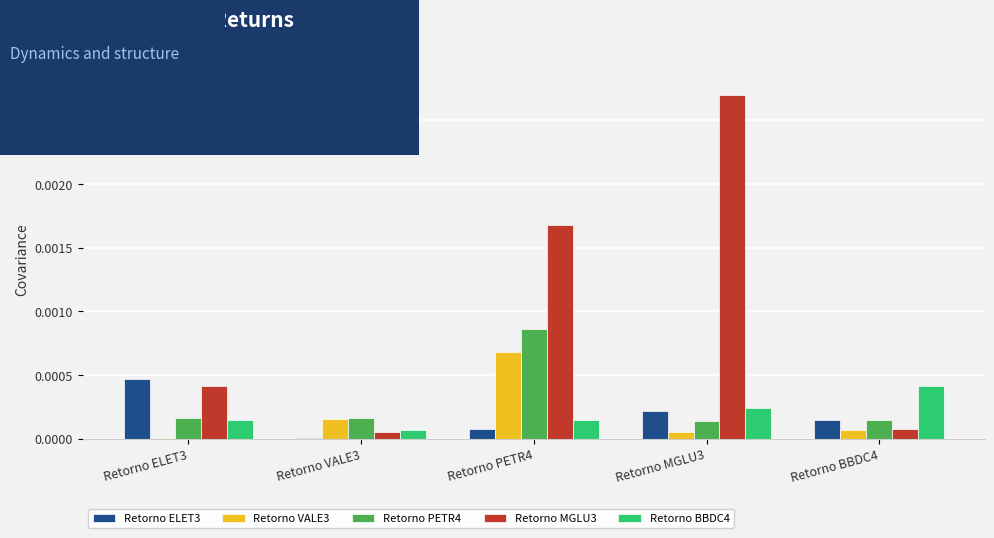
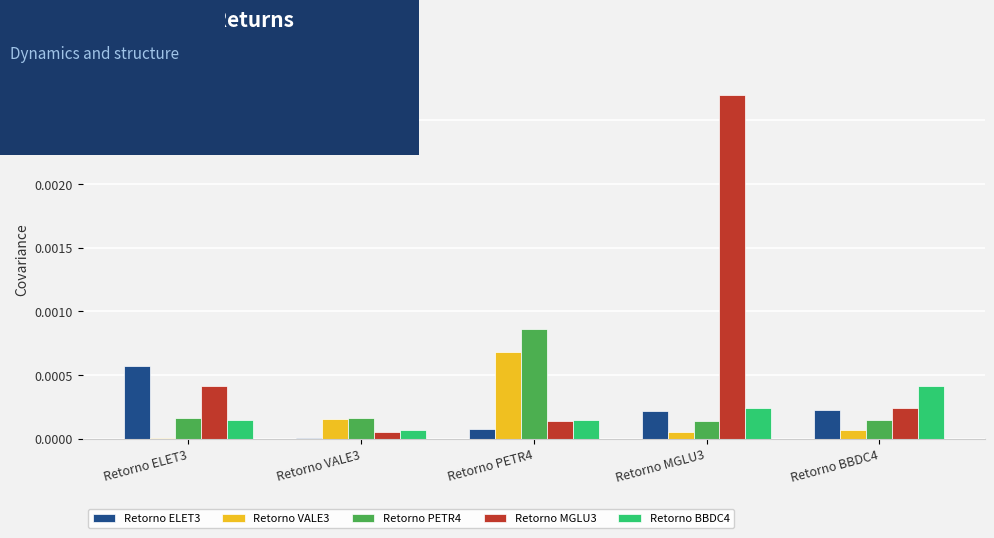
Retorno ELET3, Retorno ELET3: 0.00047 -> 0.00057
Retorno MGLU3, Retorno PETR4: 0.00168 -> 0.00014
Retorno ELET3, Retorno BBDC4: 0.00014 -> 0.00023
Retorno MGLU3, Retorno BBDC4: 0.00007 -> 0.00024
